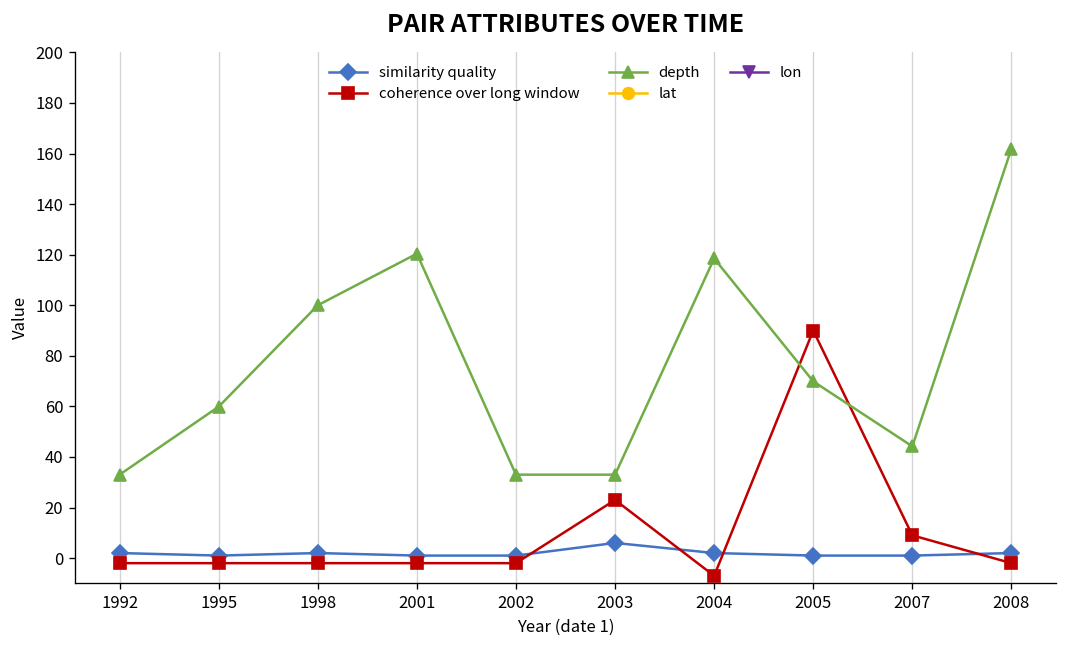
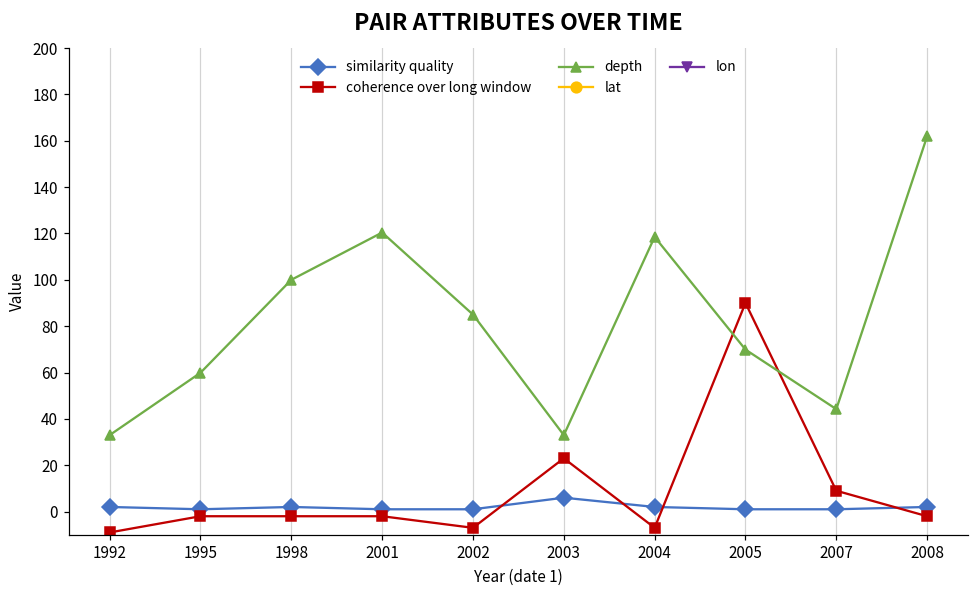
coherence over long window, 1992: -2 -> -9
coherence over long window, 2002: -2 -> -7
depth, 2002: 33 -> 85
